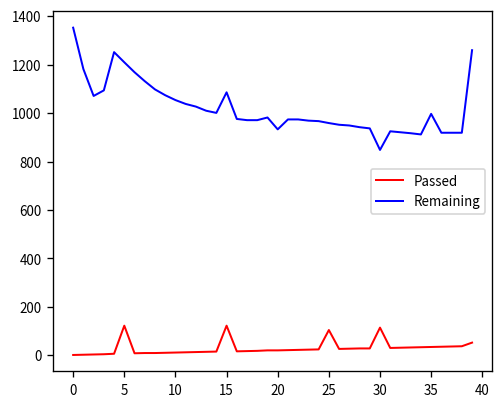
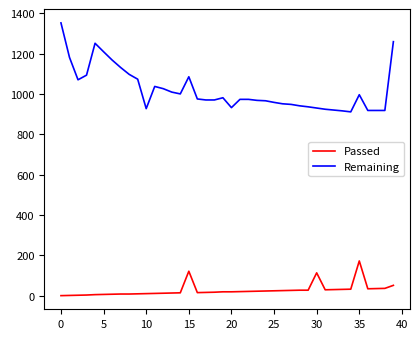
Passed, 5: 120 -> 10
Remaining, 10: 1050 -> 930
Passed, 25: 100 -> 30
Remaining, 30: 850 -> 930
Passed, 35: 30 -> 170
